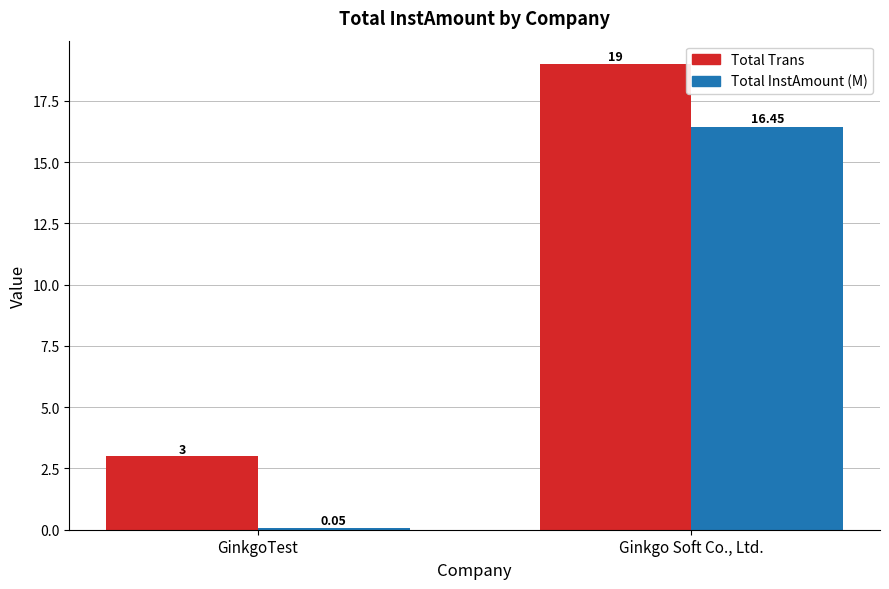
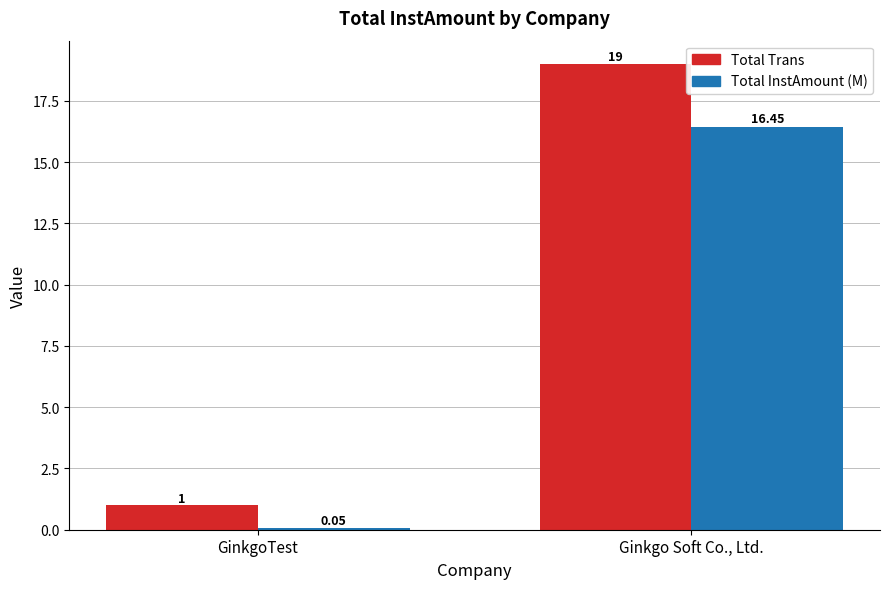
Total Trans, GinkgoTest: 3 -> 1
